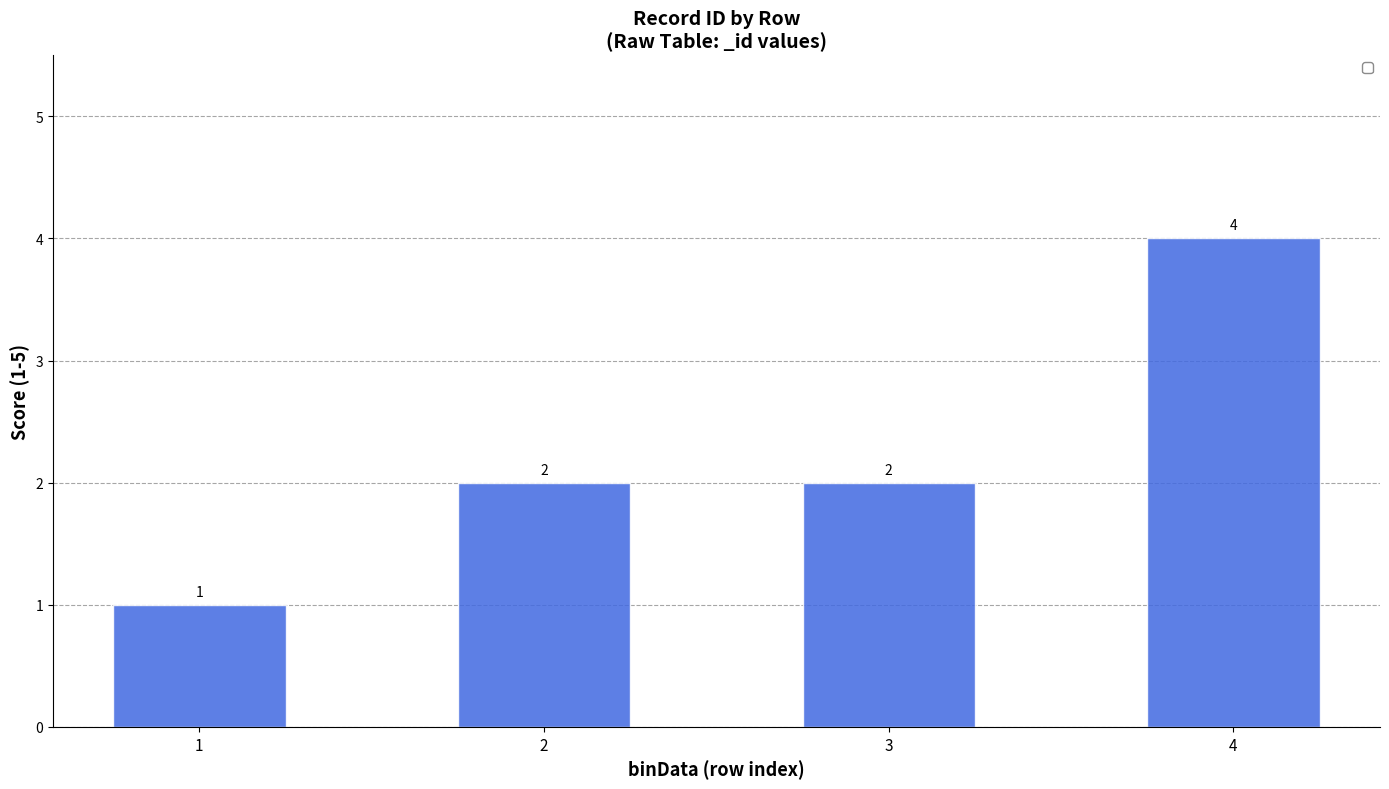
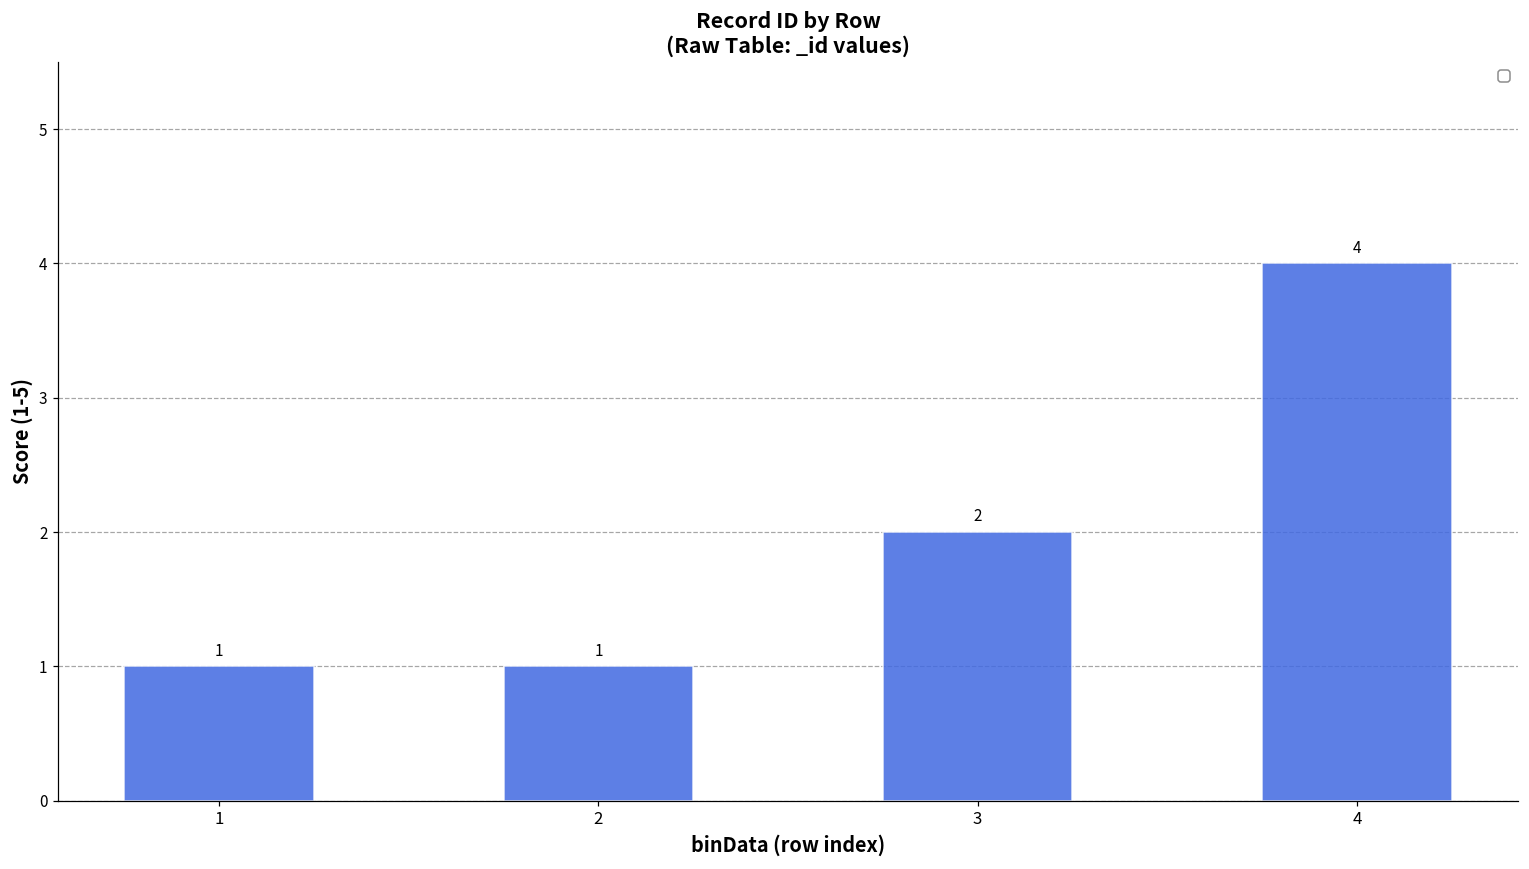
2: 2 -> 1
